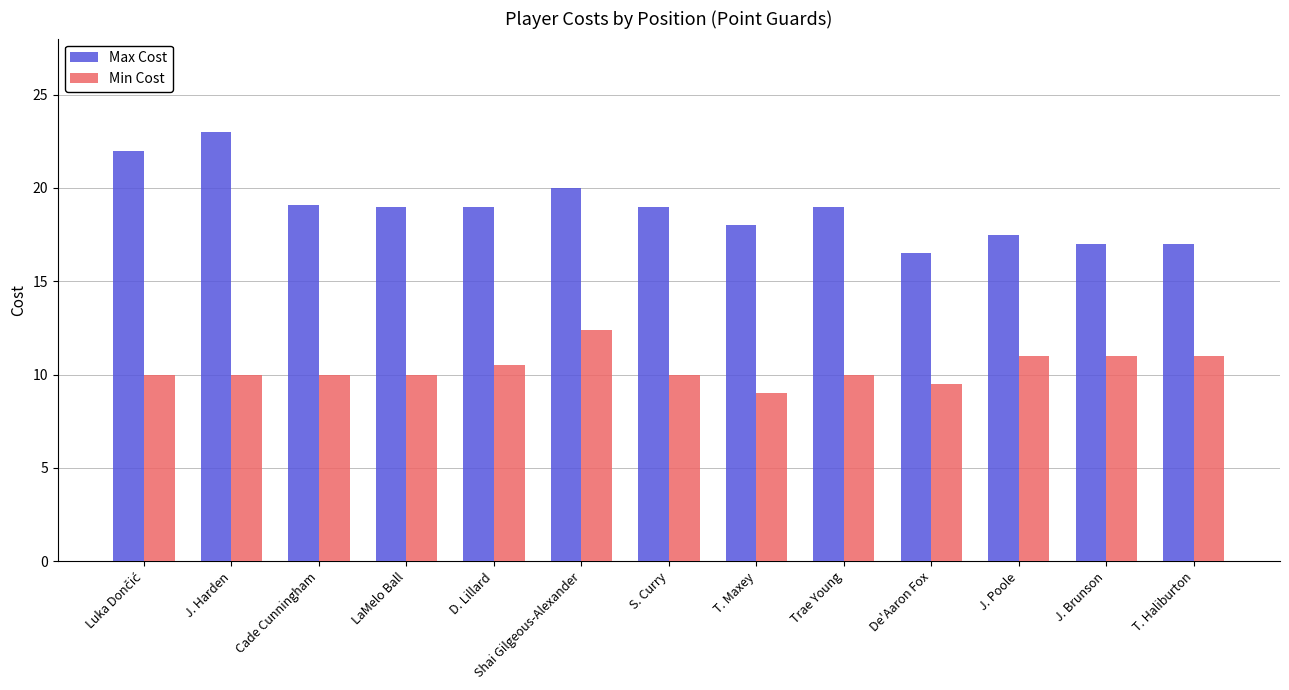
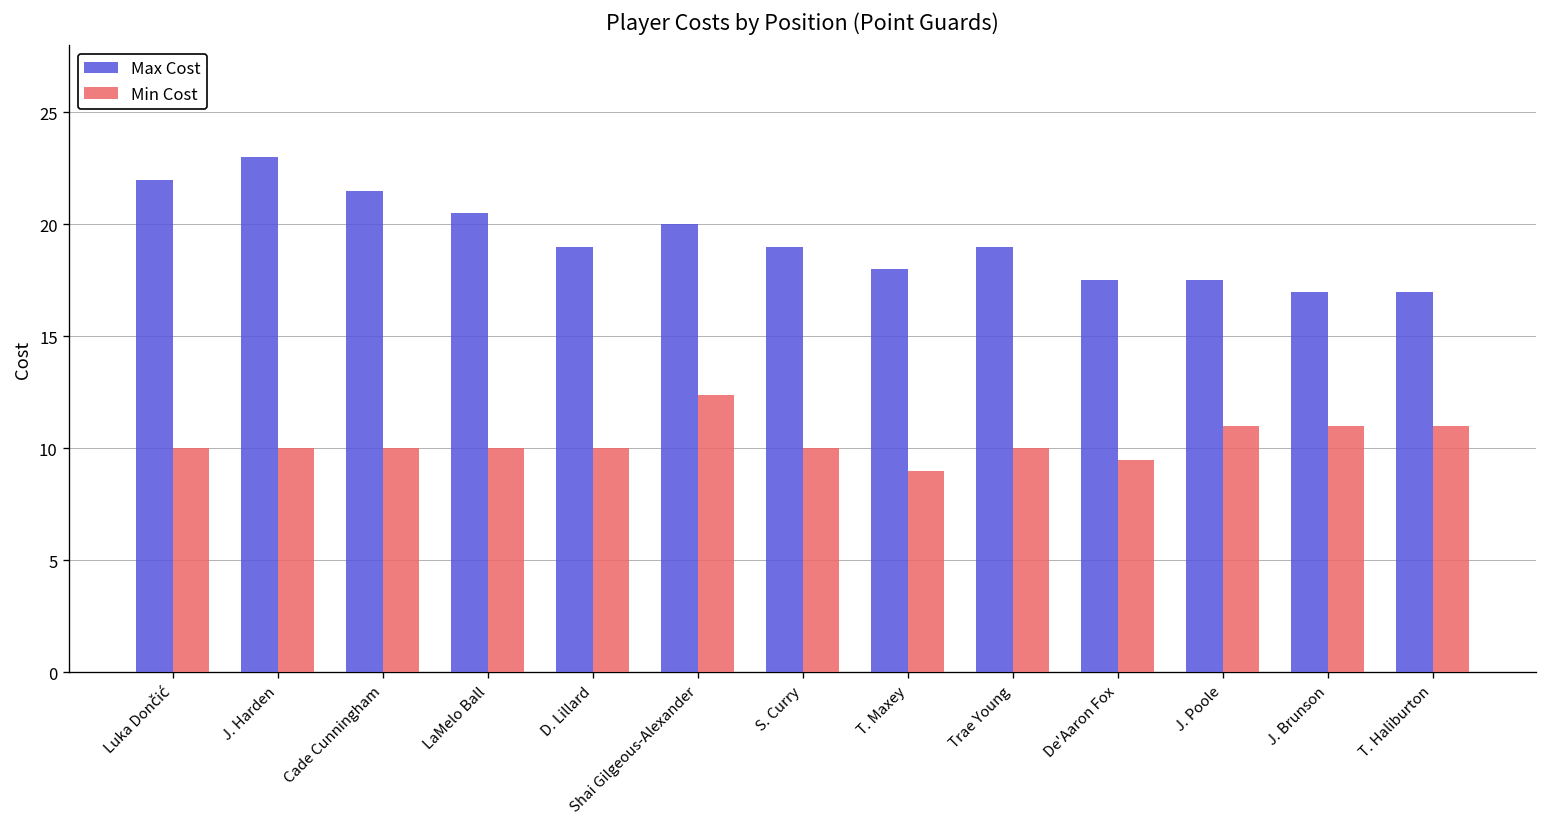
Max Cost, Cade Cunningham: 19.1 -> 21.5
Max Cost, LaMelo Ball: 19.0 -> 20.5
Min Cost, D. Lillard: 10.5 -> 10.0
Max Cost, De'Aaron Fox: 16.5 -> 17.5
